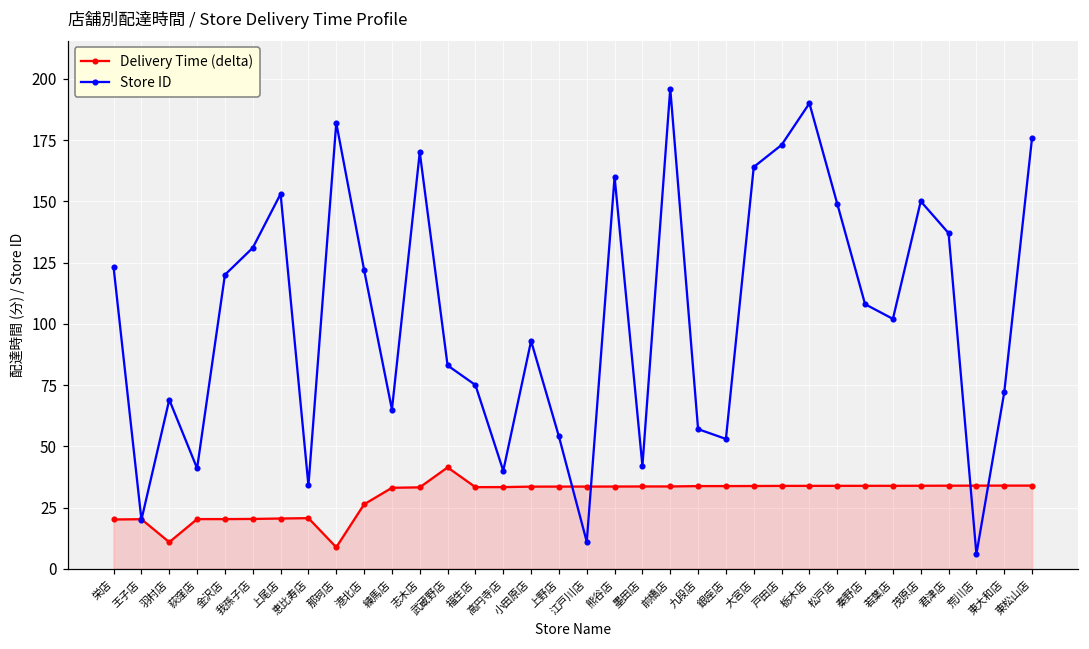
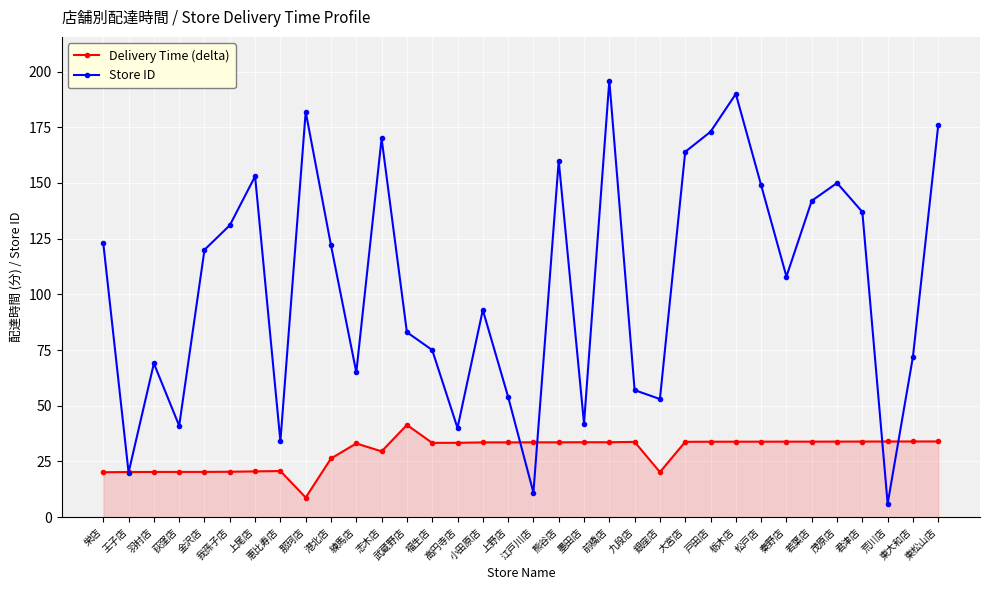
Delivery Time (delta), 羽村店: 11 -> 20
Delivery Time (delta), 志木店: 33 -> 29
Delivery Time (delta), 銀座店: 34 -> 20
Store ID, 若葉店: 102 -> 142
